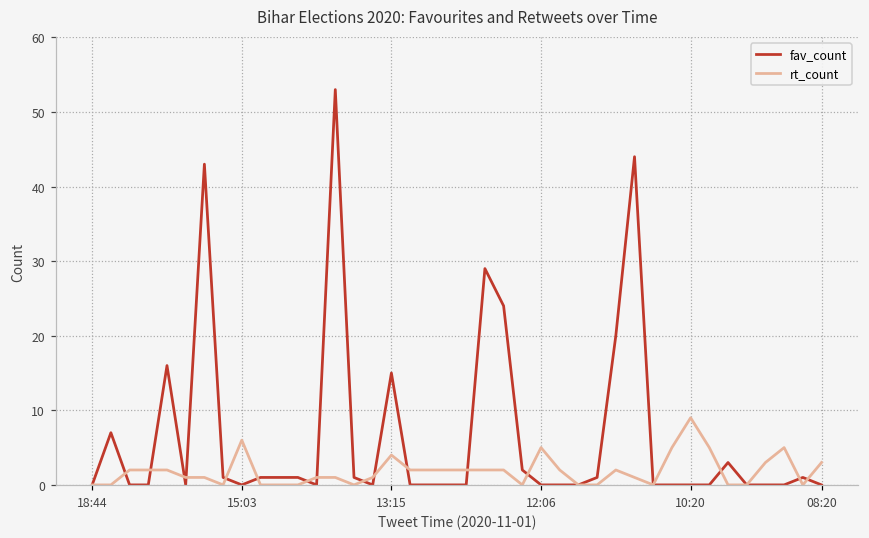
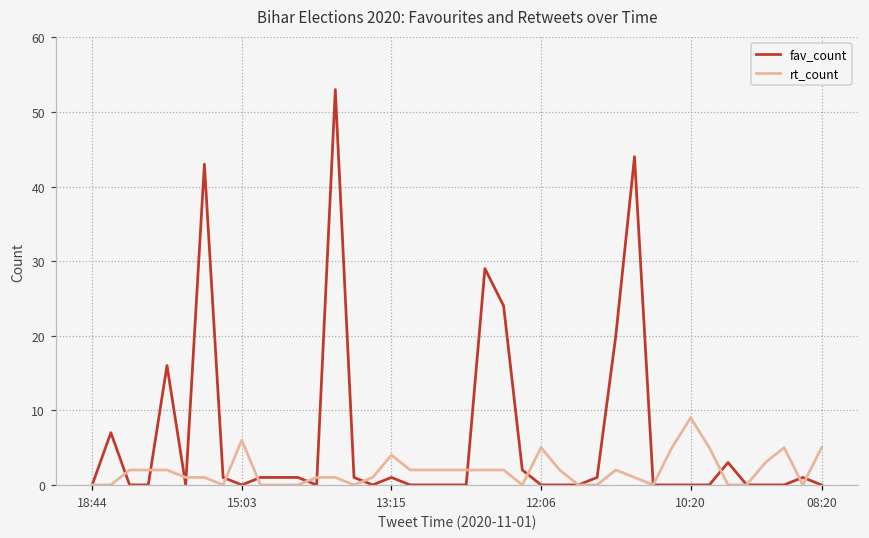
fav_count, 13:15: 15 -> 1
rt_count, 08:20: 3 -> 5
